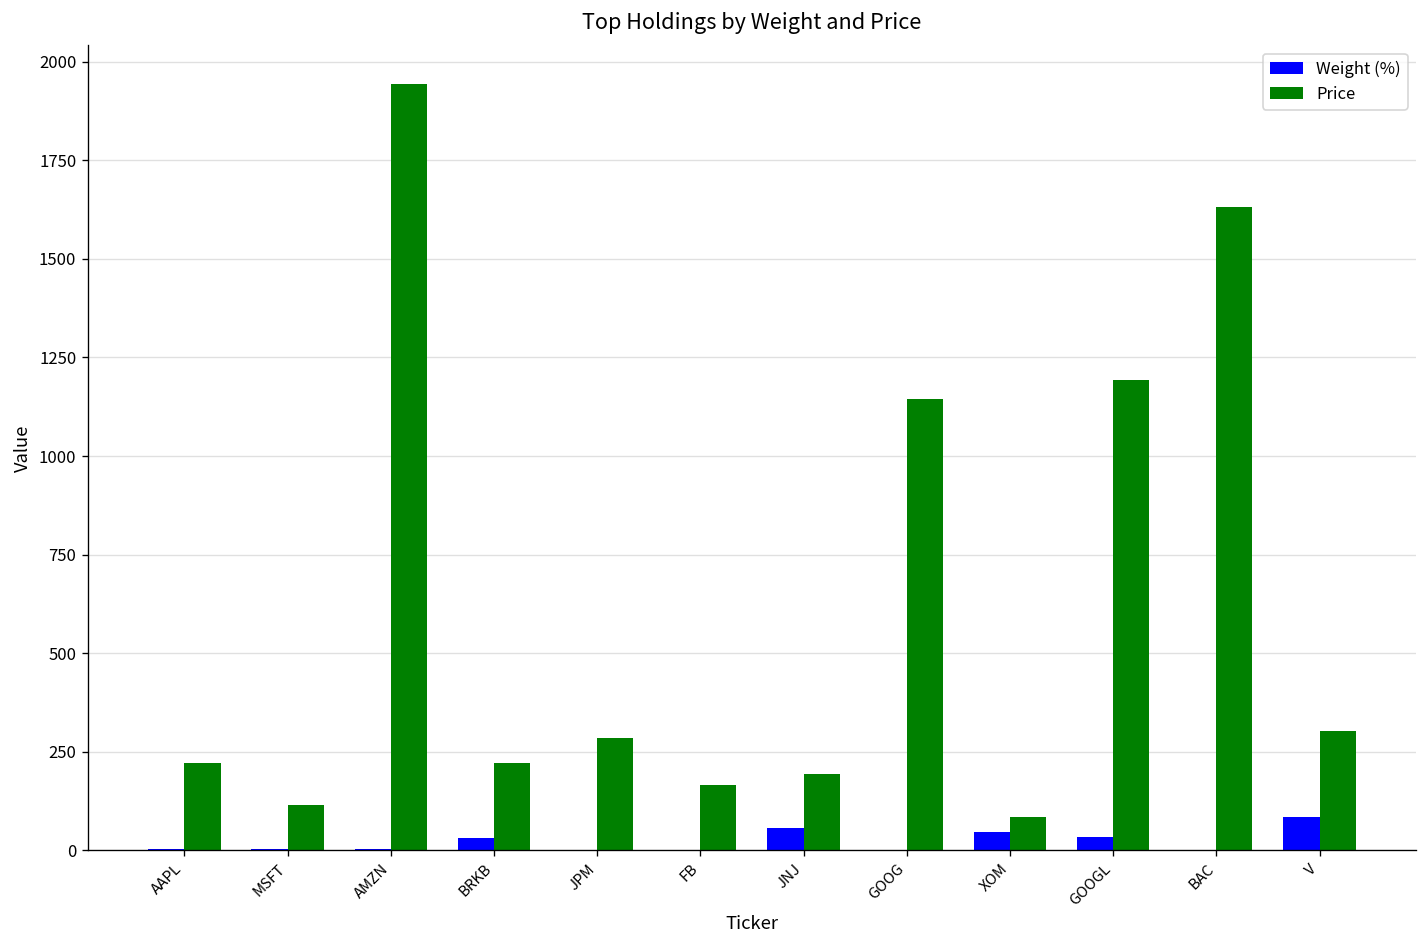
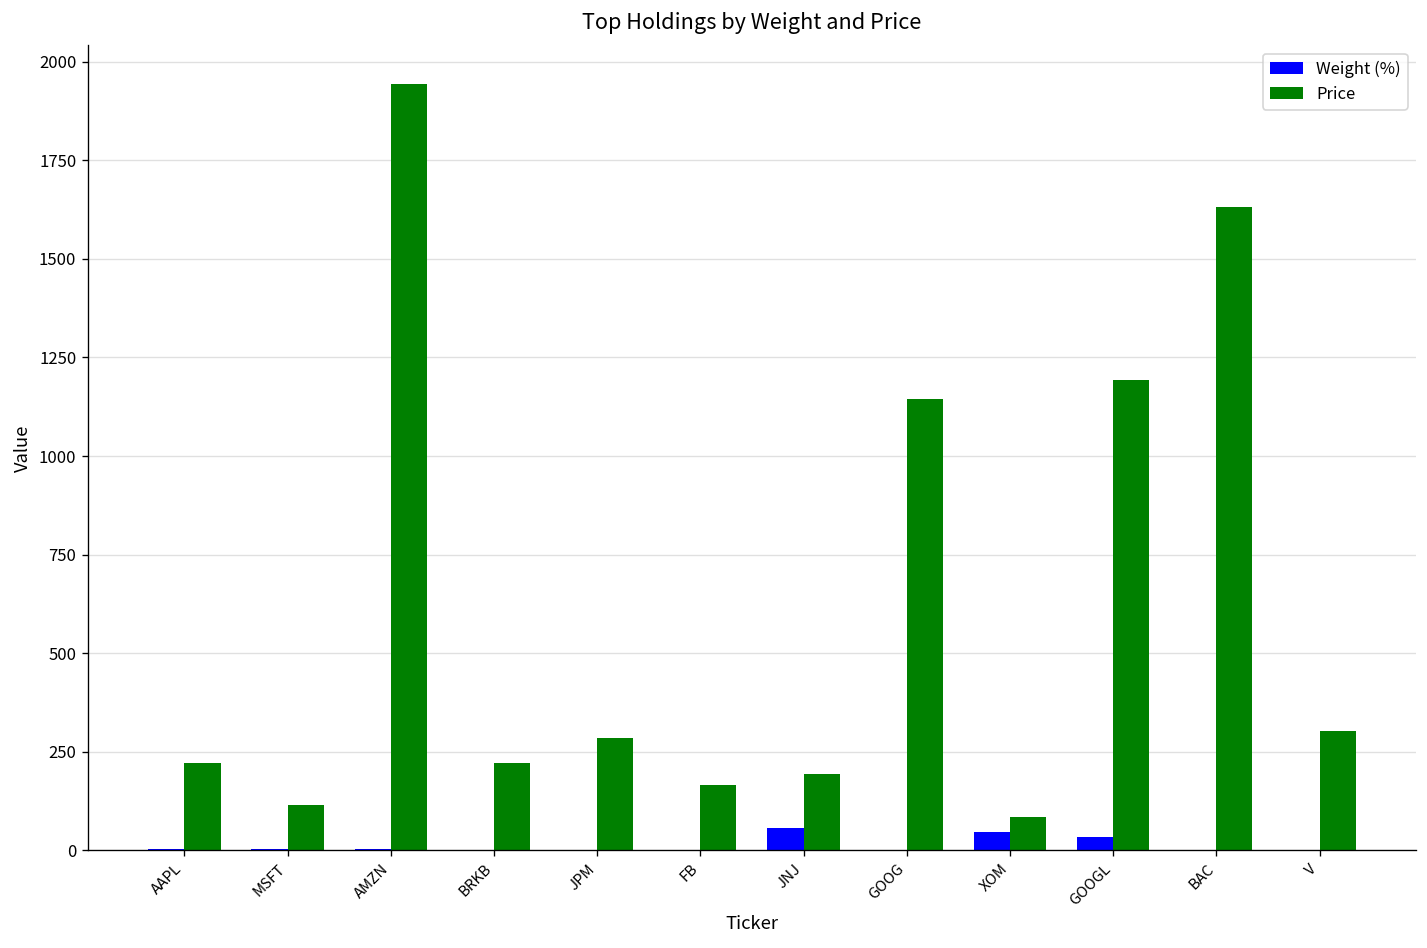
Weight (%), BRKB: 30 -> 0
Weight (%), V: 80 -> 0
